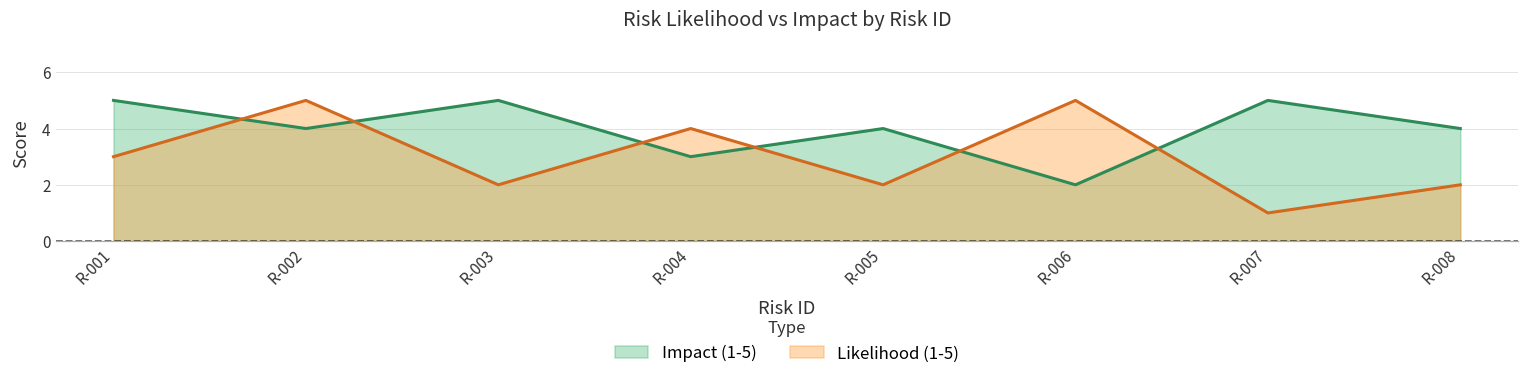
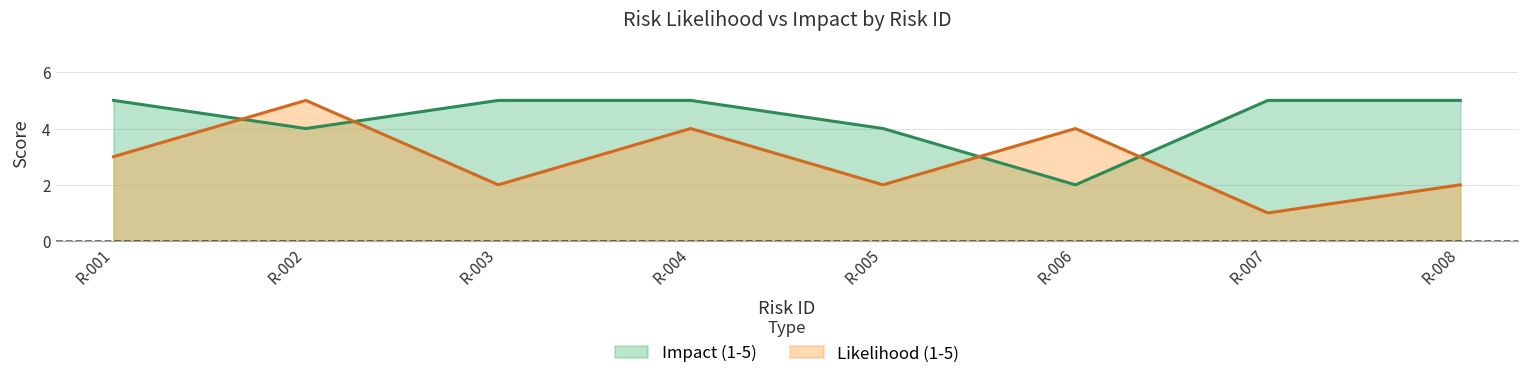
Impact (1-5), R-004: 3 -> 5
Likelihood (1-5), R-006: 5 -> 4
Impact (1-5), R-008: 4 -> 5
